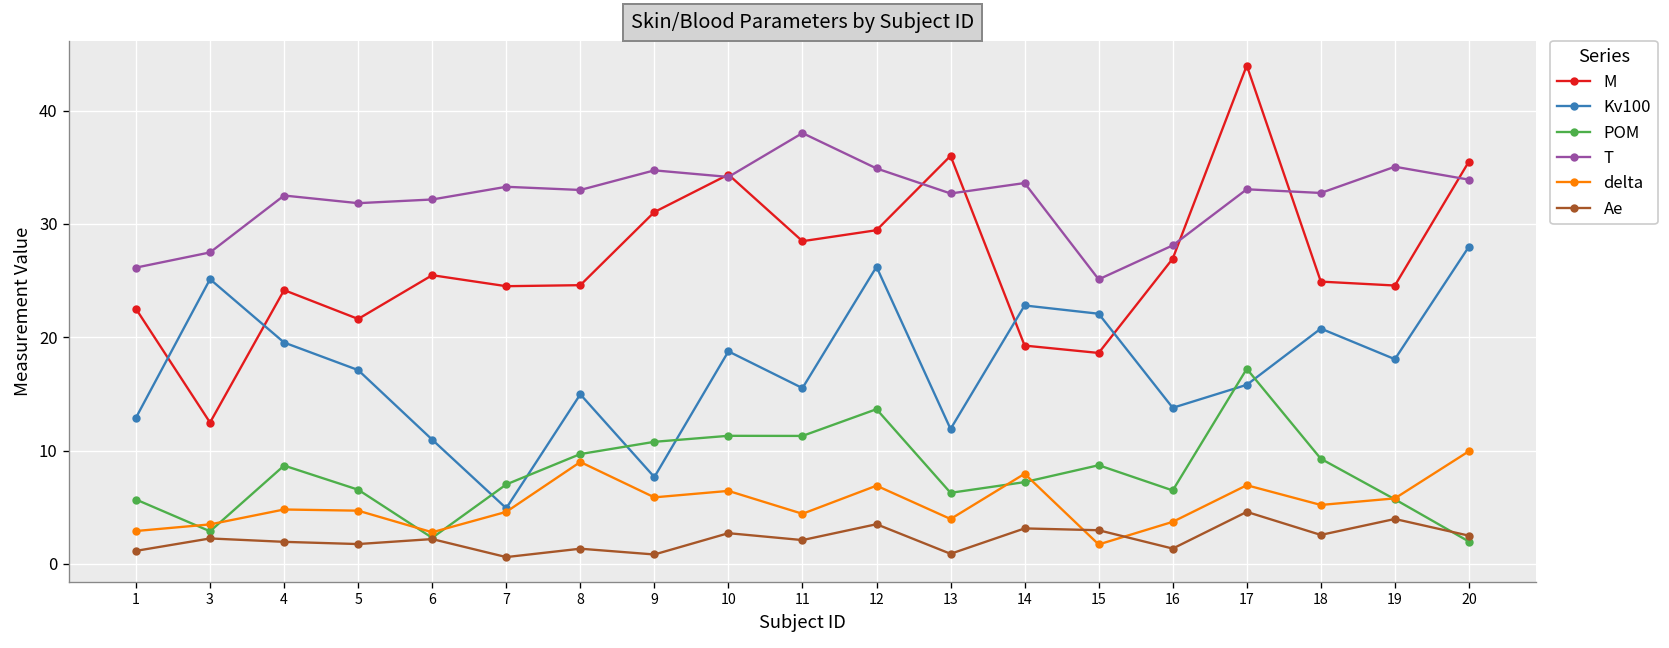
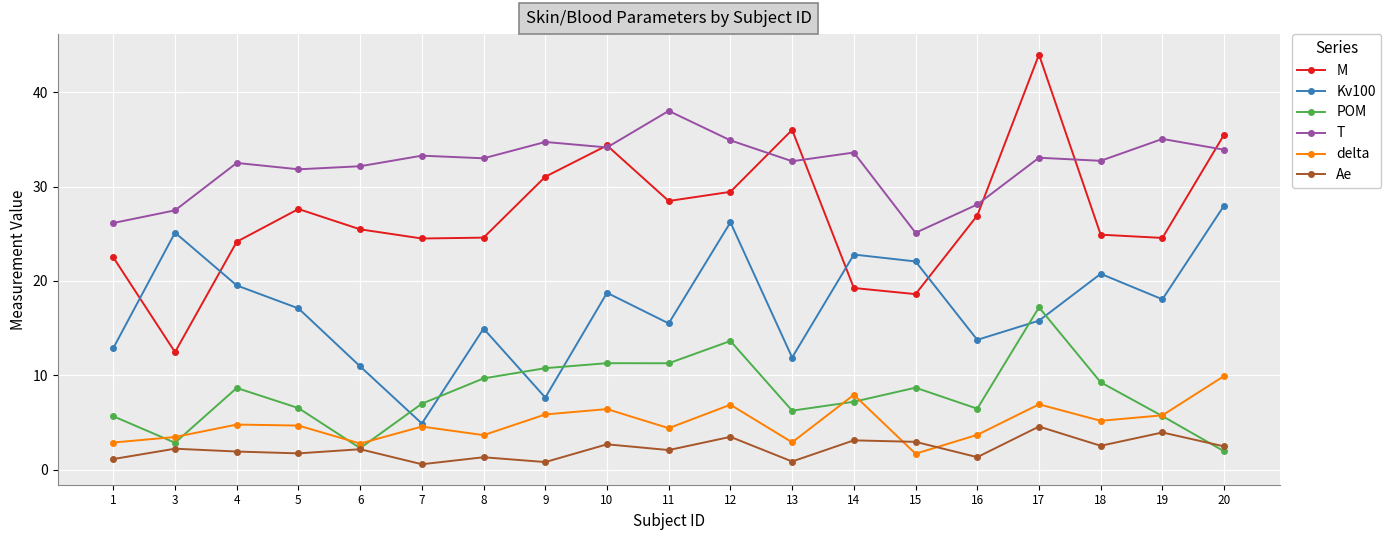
M, 5: 22 -> 28
delta, 8: 9 -> 4
delta, 13: 4 -> 3
